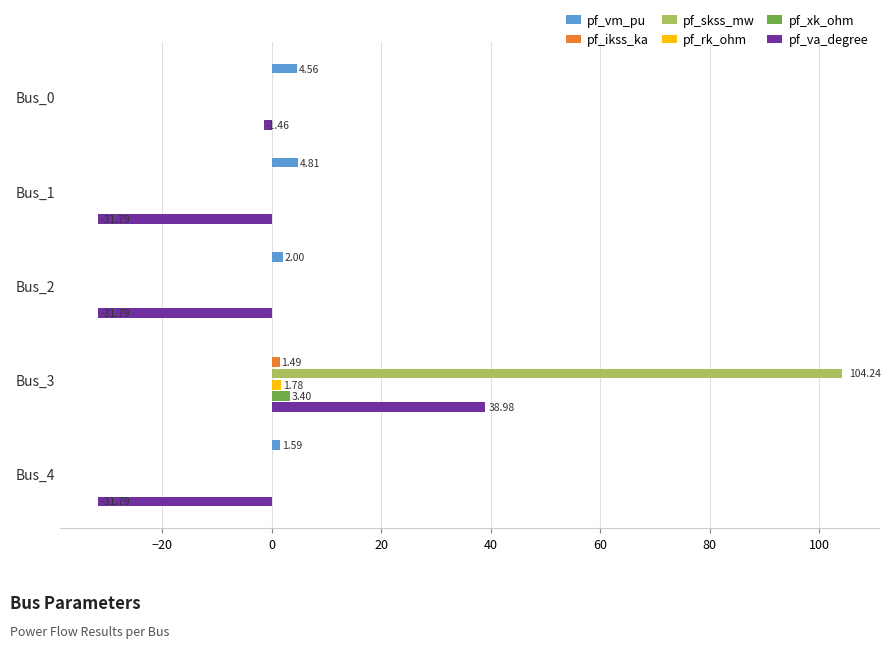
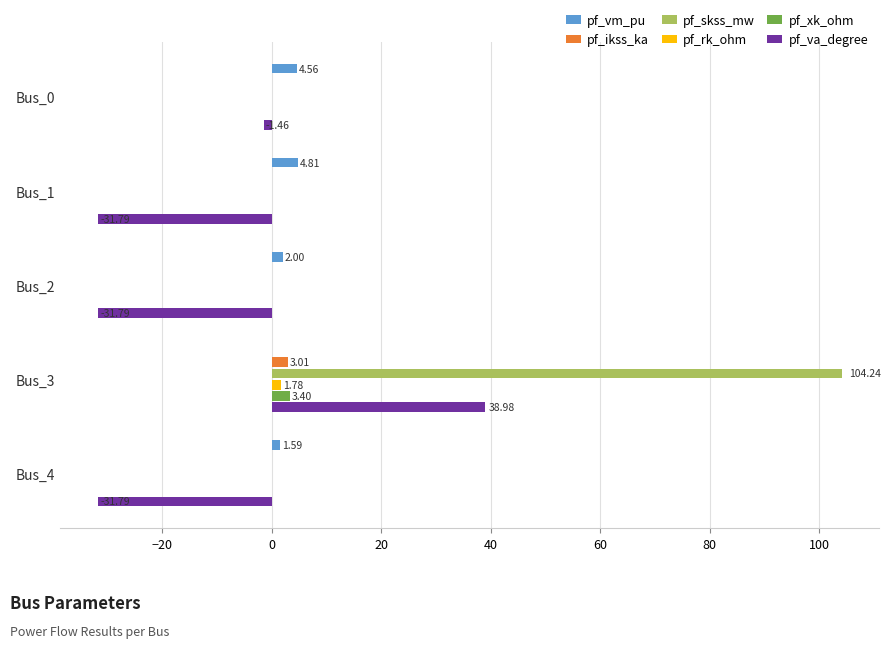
pf_ikss_ka, Bus_3: 1.49 -> 3.01
